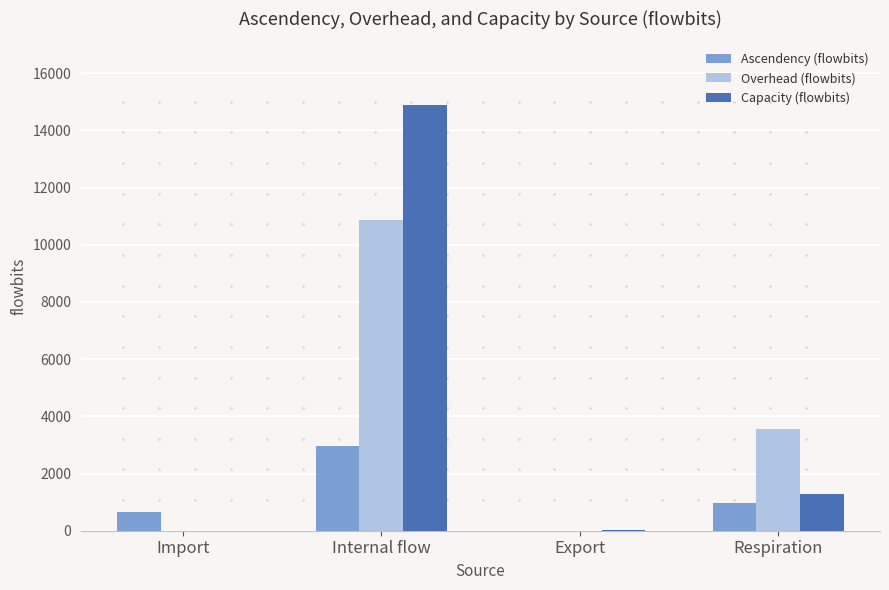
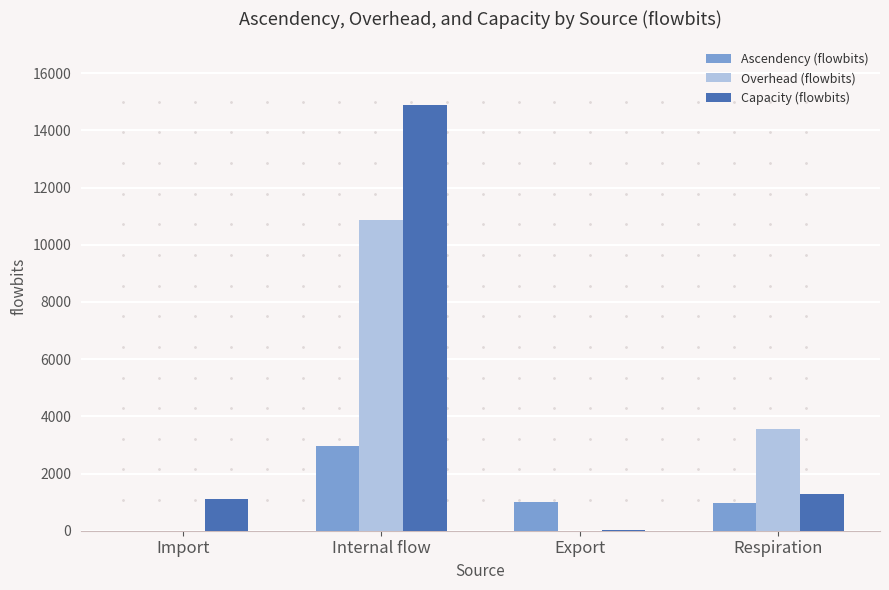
Ascendency (flowbits), Import: 700 -> 0
Capacity (flowbits), Import: 0 -> 1100
Ascendency (flowbits), Export: 0 -> 1000
